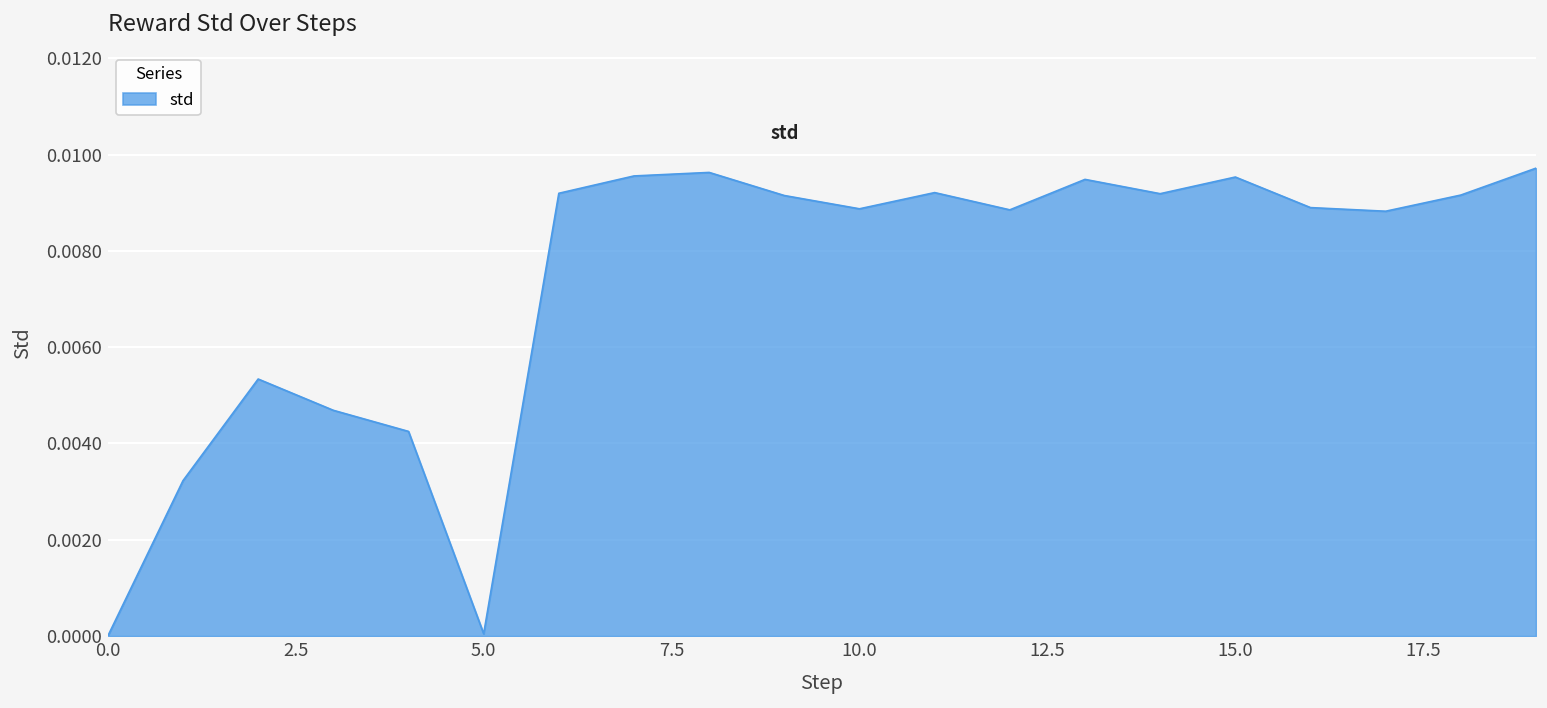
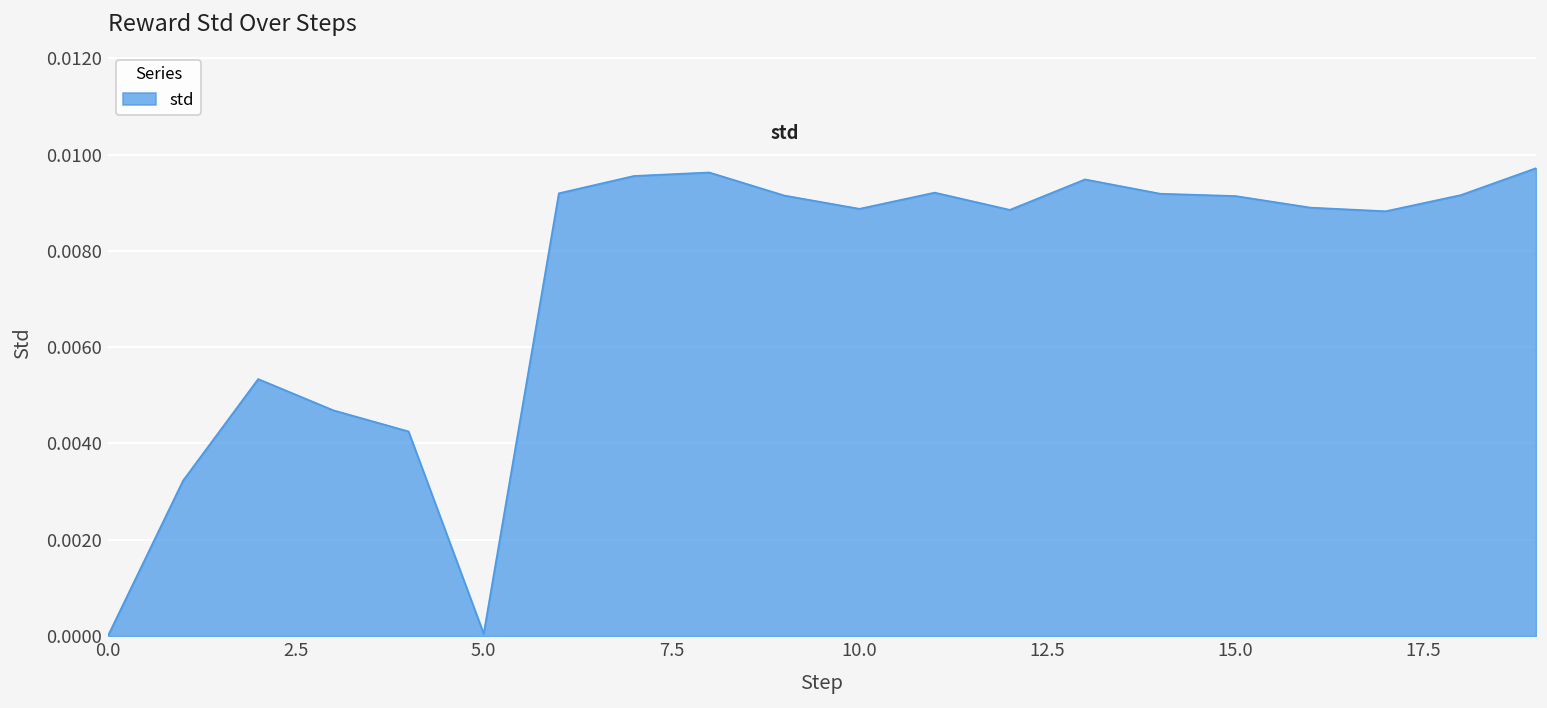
15.0: 0.0095 -> 0.0091
